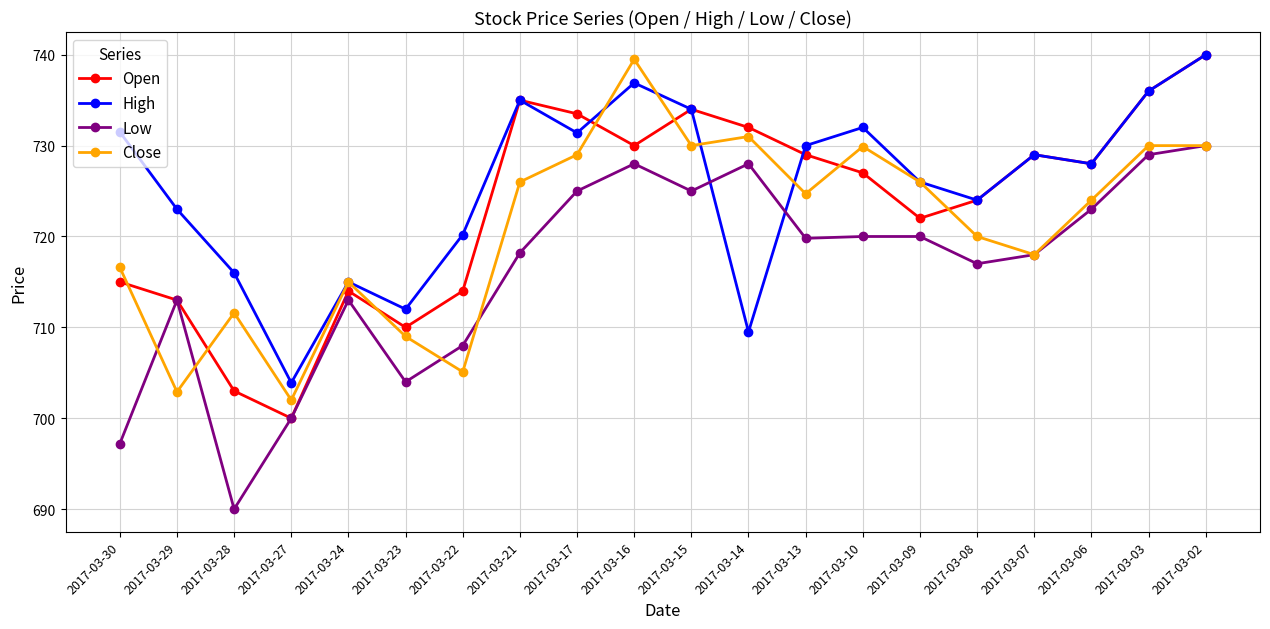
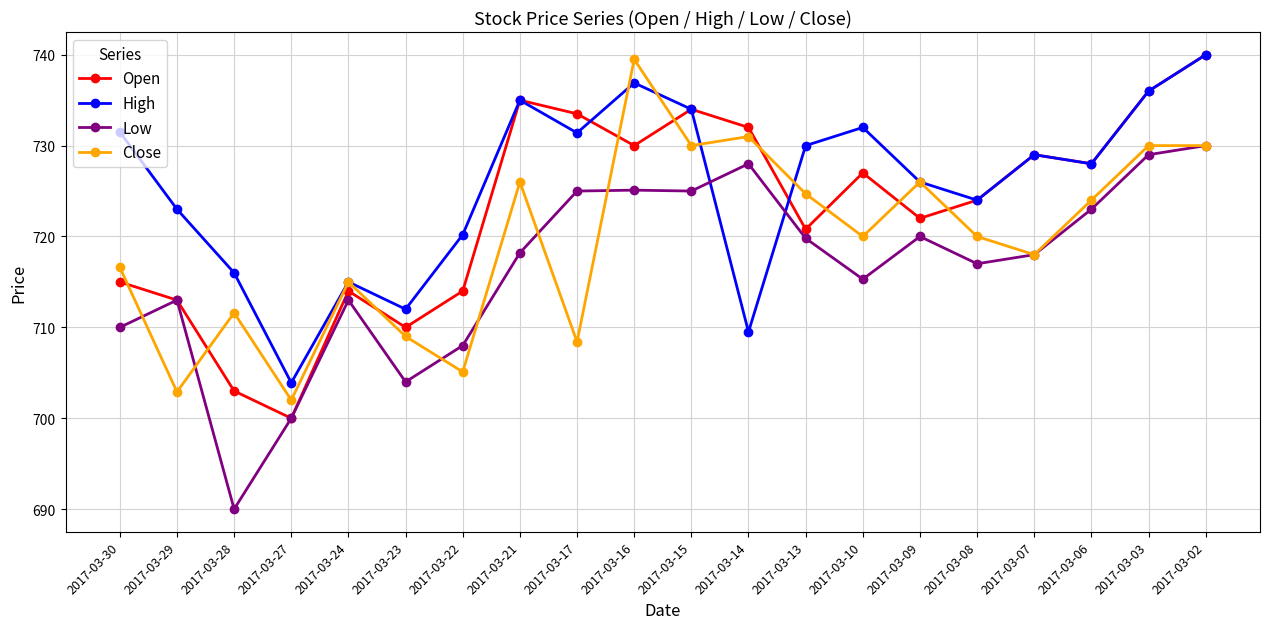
Low, 2017-03-30: 697 -> 710
Close, 2017-03-17: 729 -> 708
Low, 2017-03-16: 728 -> 725
Open, 2017-03-13: 729 -> 721
Low, 2017-03-10: 720 -> 715
Close, 2017-03-10: 730 -> 720
